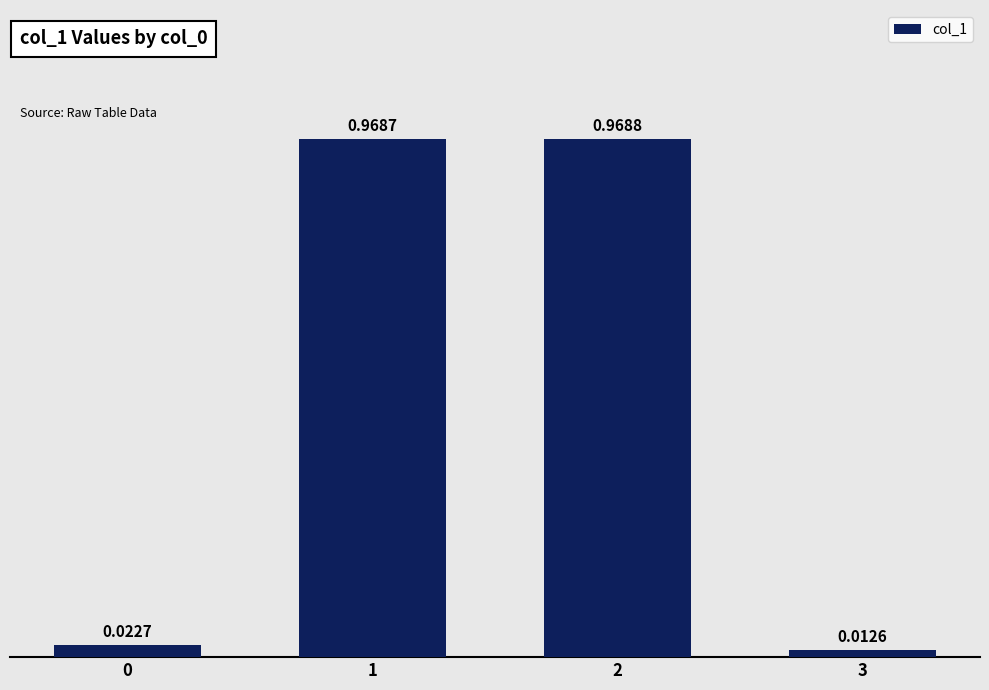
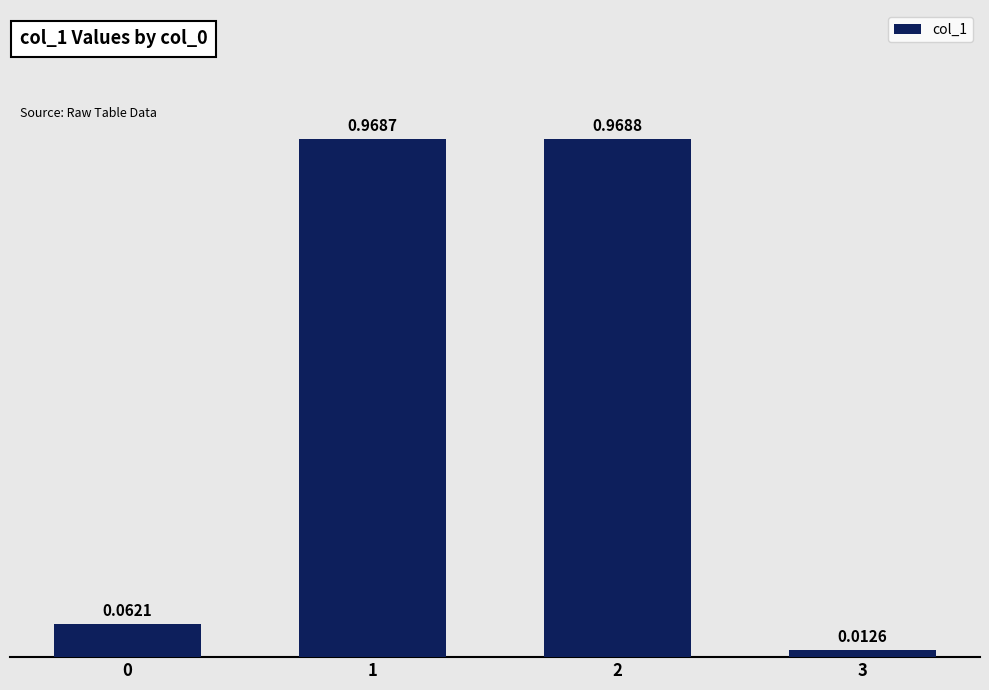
0: 0.0227 -> 0.0621
